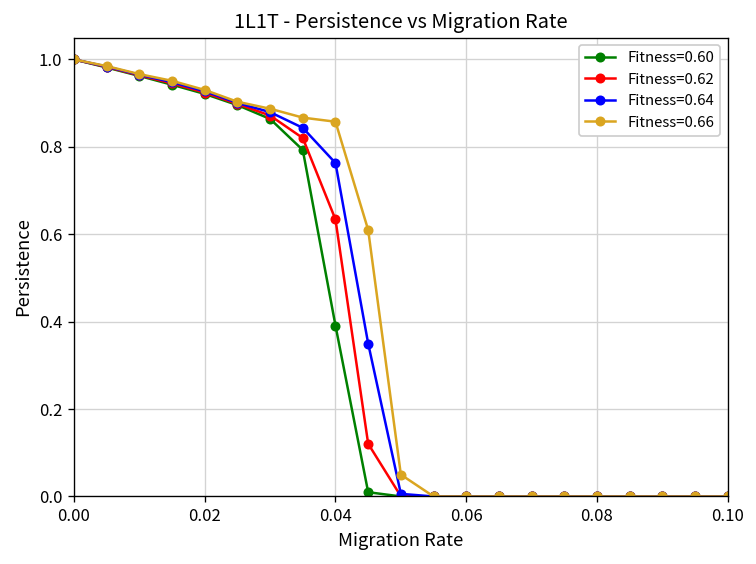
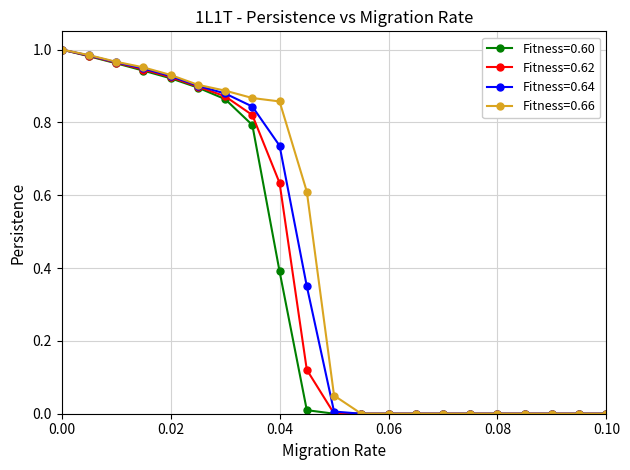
Fitness=0.64, 0.04: 0.76 -> 0.74
